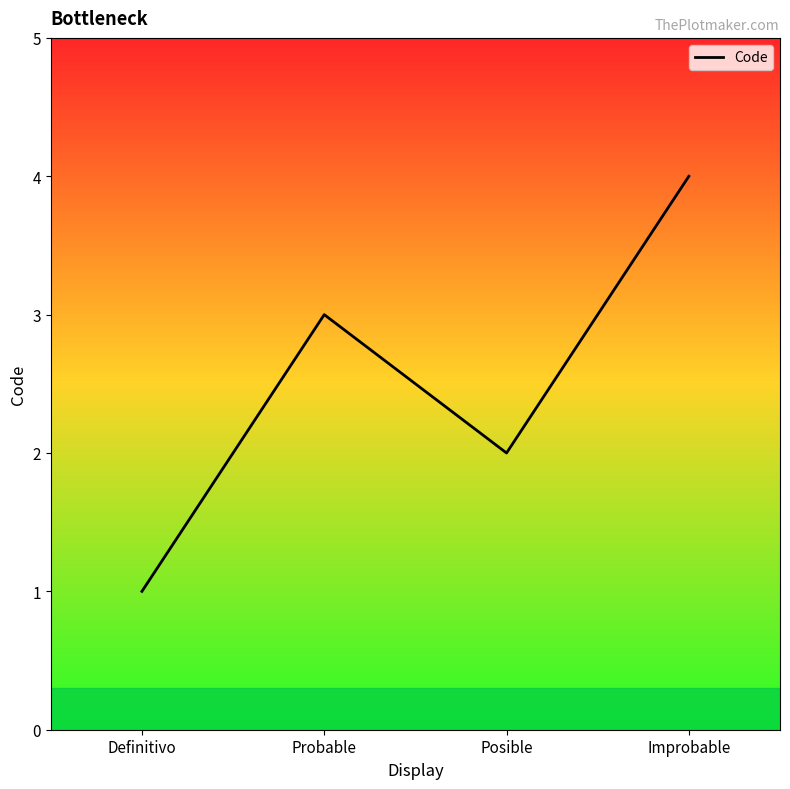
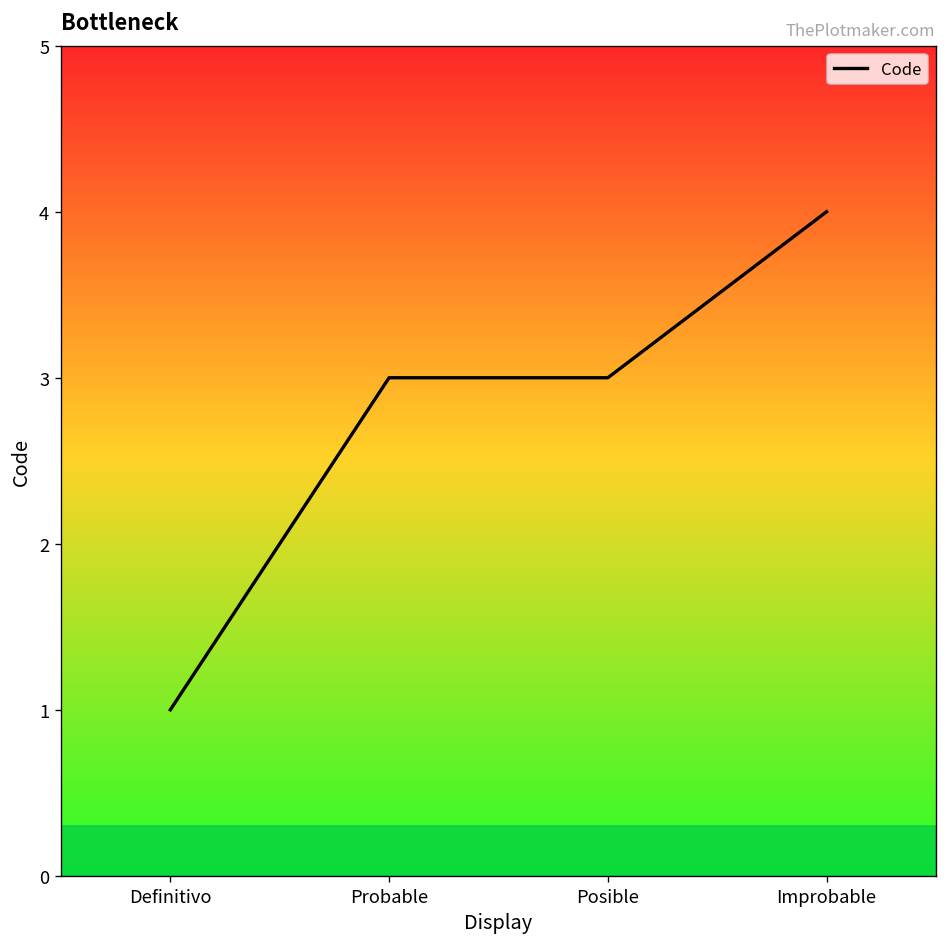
Posible: 2 -> 3
